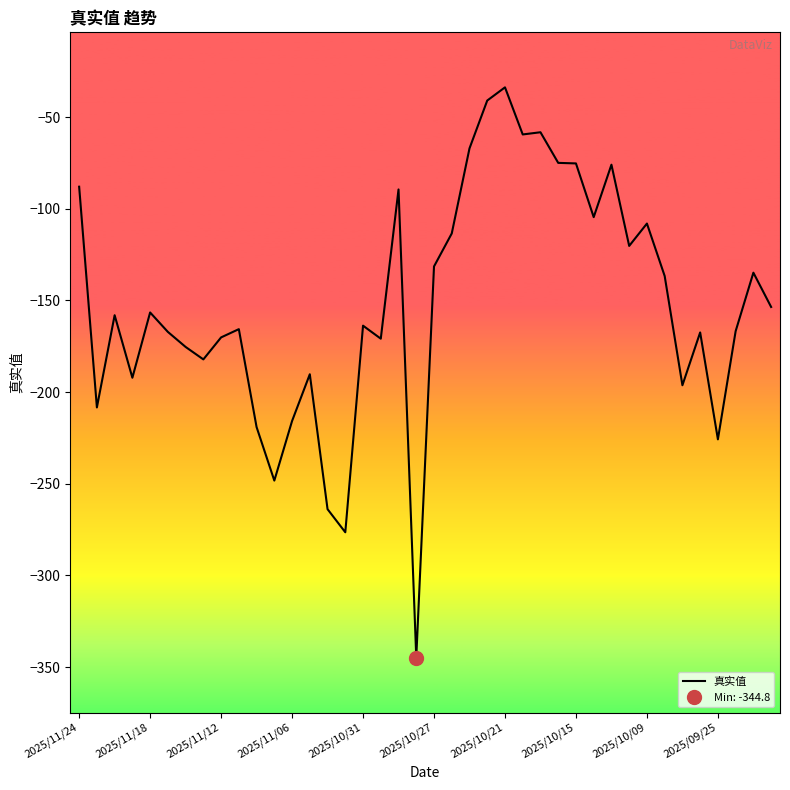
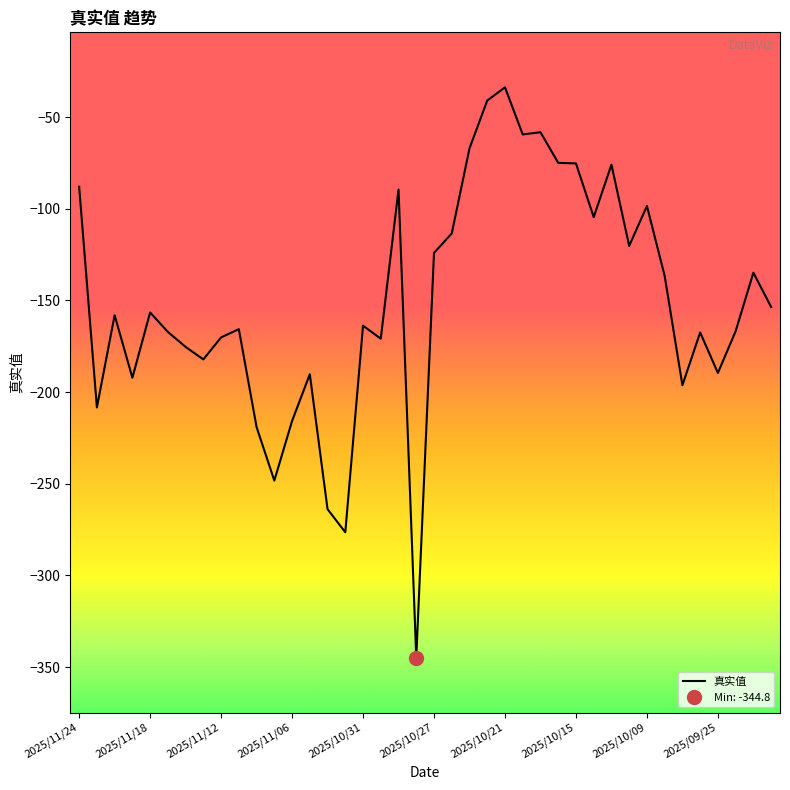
真实值, 2025/10/27: -132 -> -124
真实值, 2025/10/09: -108 -> -99
真实值, 2025/09/25: -226 -> -190
